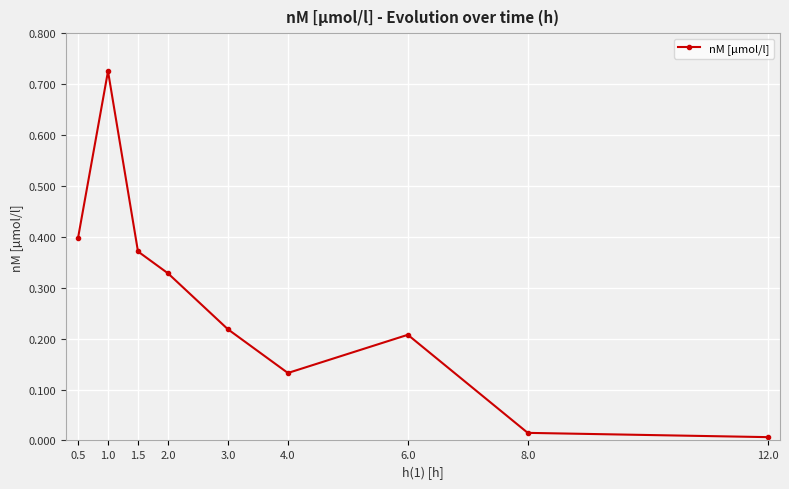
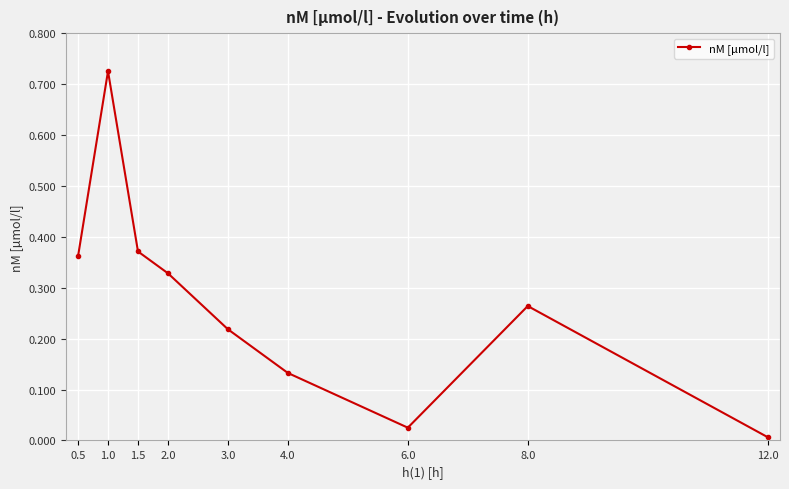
0.5: 0.40 -> 0.36
6.0: 0.21 -> 0.03
8.0: 0.01 -> 0.26
